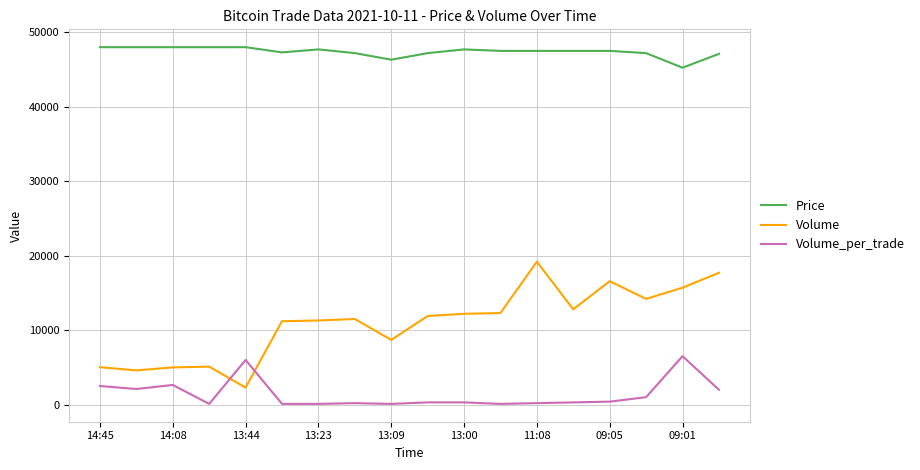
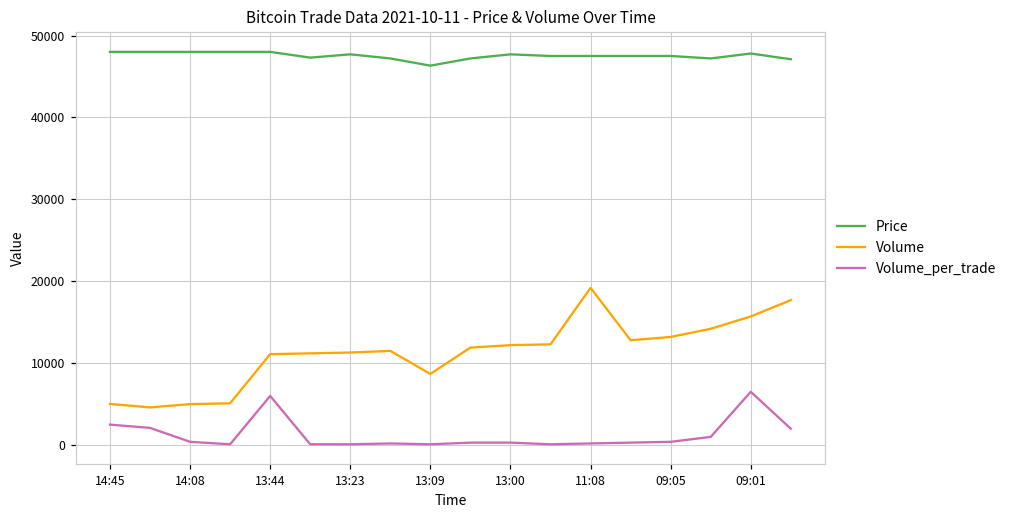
Volume_per_trade, 14:08: 3000 -> 0
Volume, 13:44: 2000 -> 11000
Volume, 09:05: 17000 -> 13000
Price, 09:01: 45000 -> 48000
